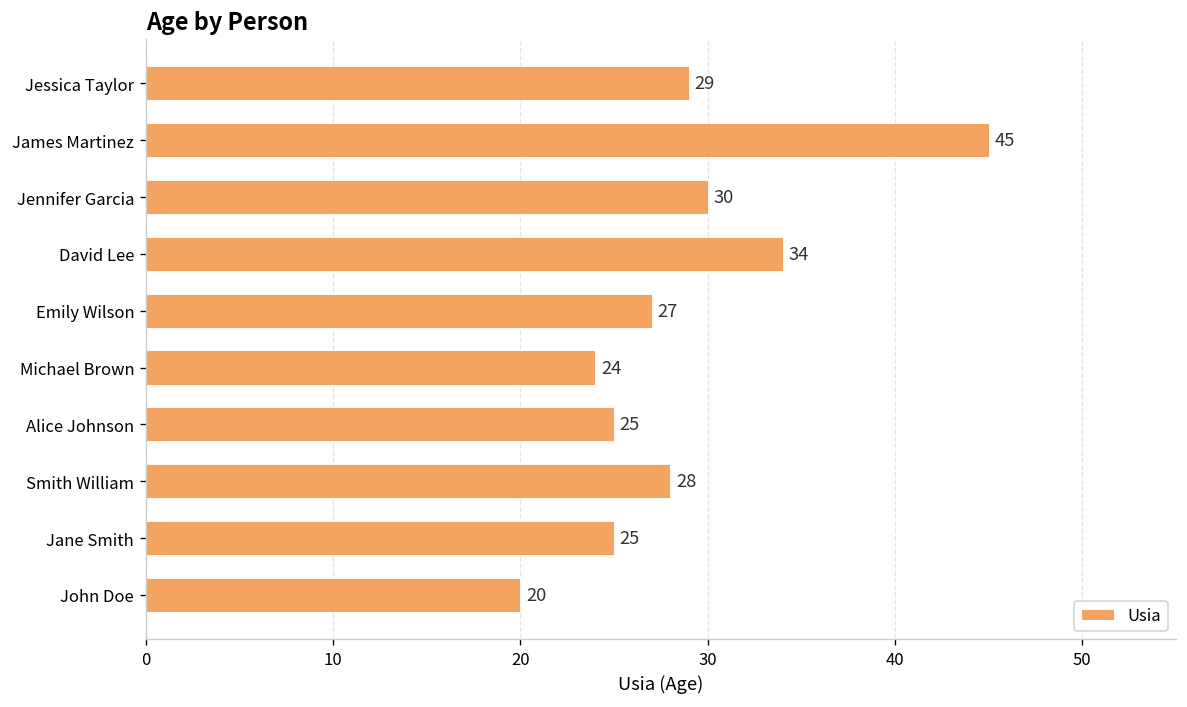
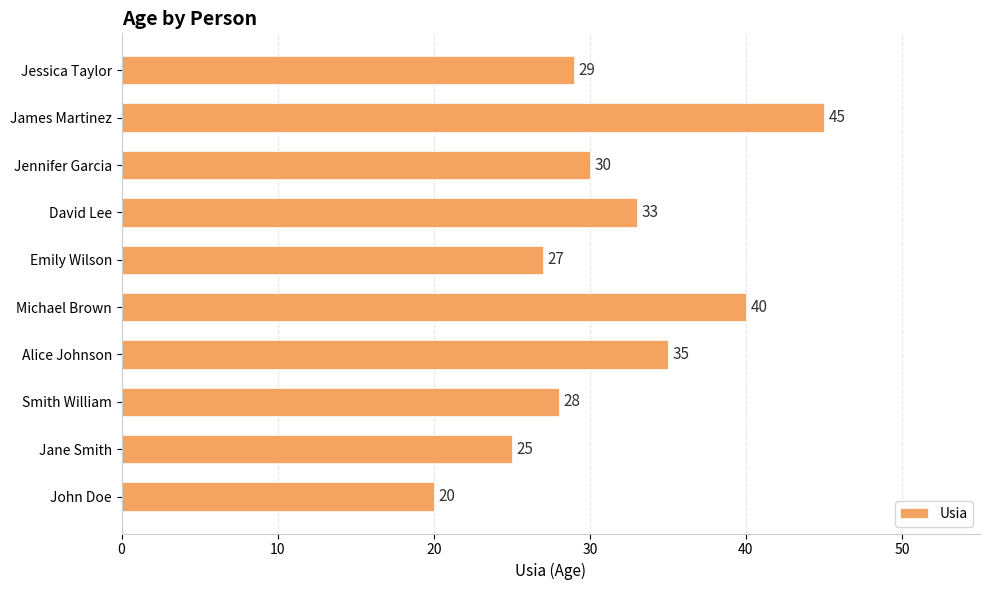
David Lee: 34 -> 33
Michael Brown: 24 -> 40
Alice Johnson: 25 -> 35
